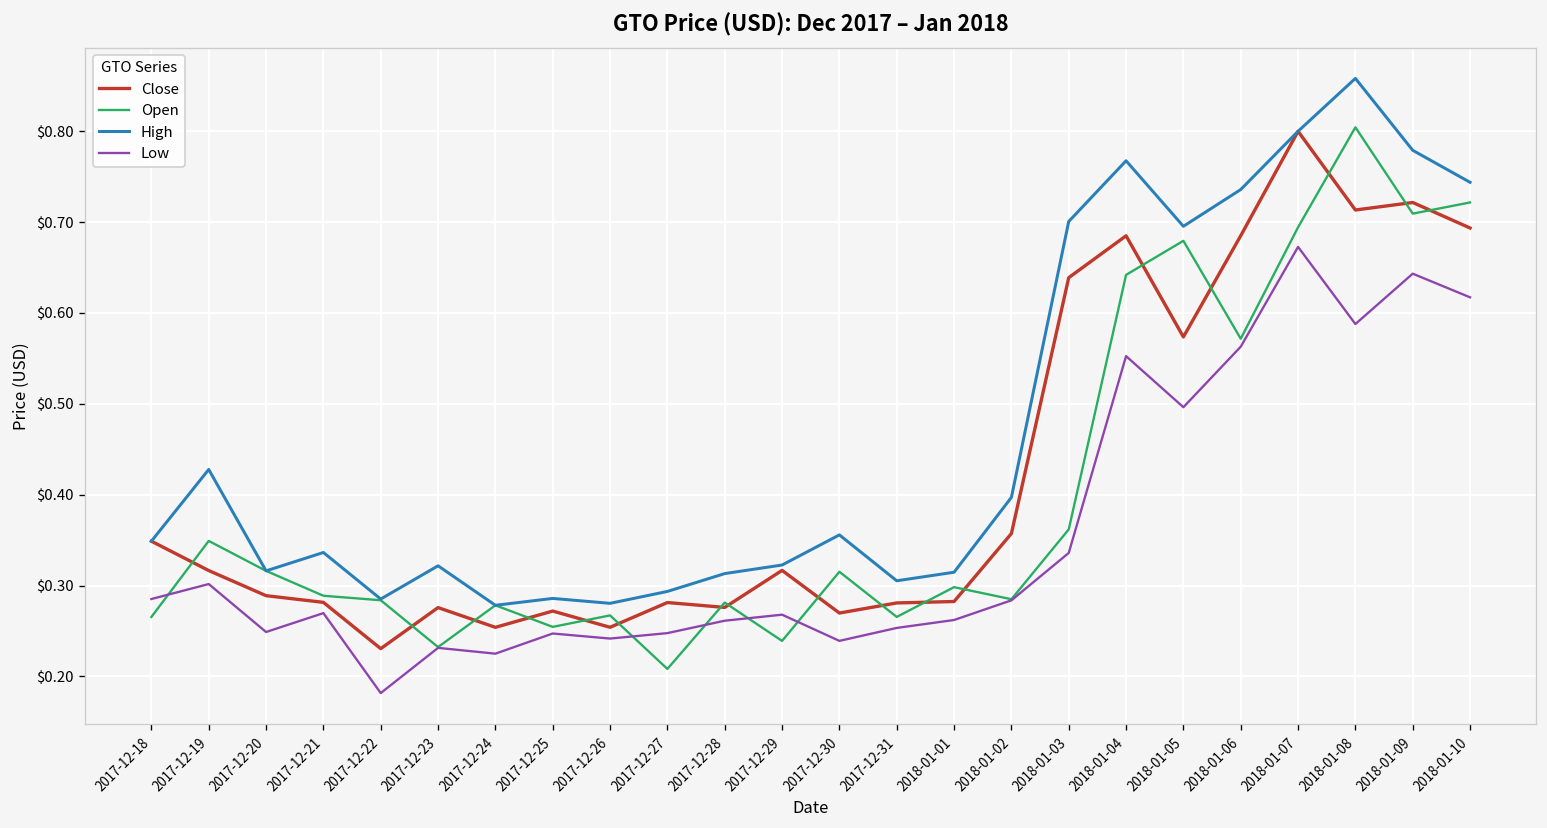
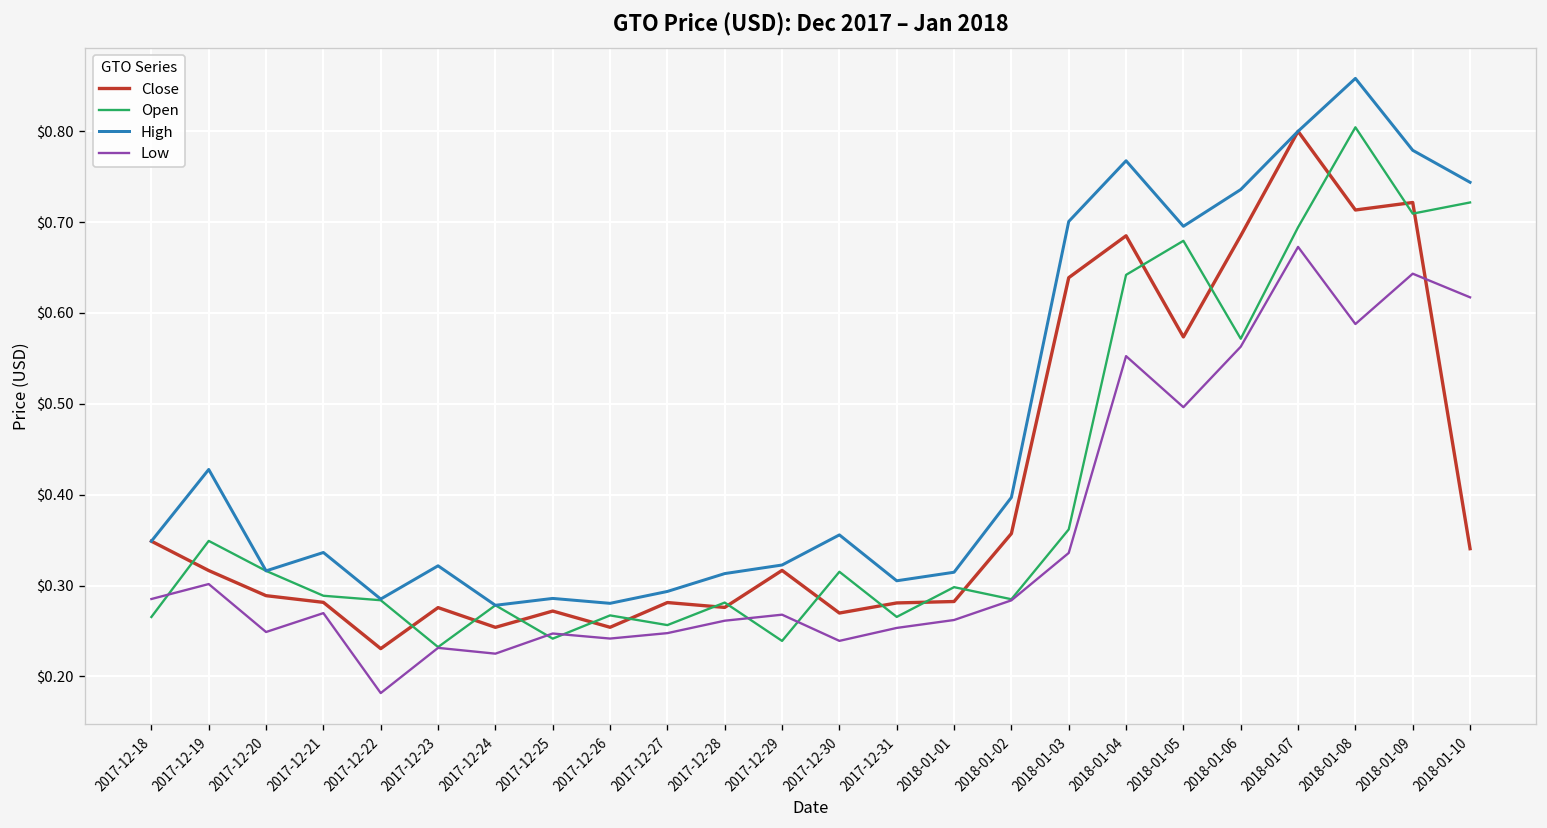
Open, 2017-12-25: $0.25 -> $0.24
Open, 2017-12-27: $0.21 -> $0.26
Close, 2018-01-10: $0.69 -> $0.34
